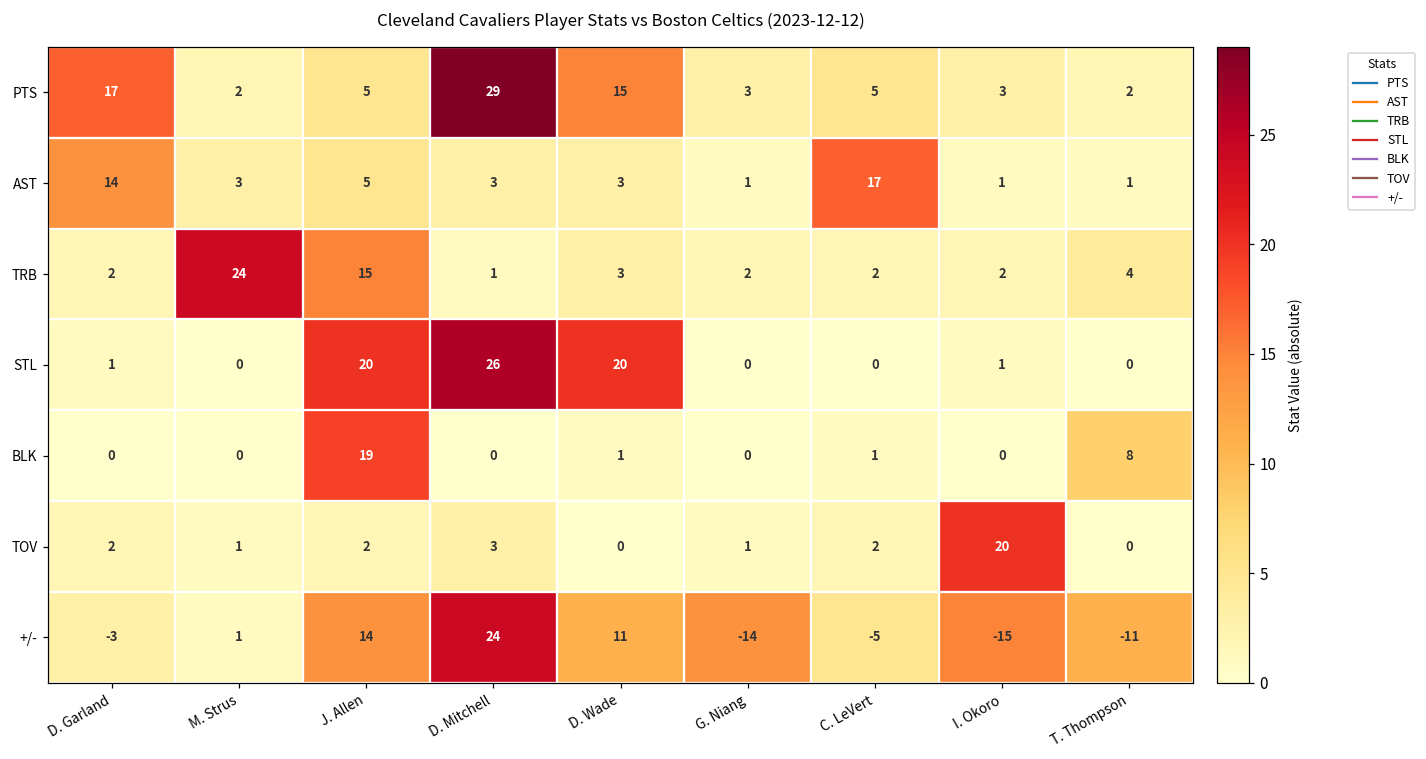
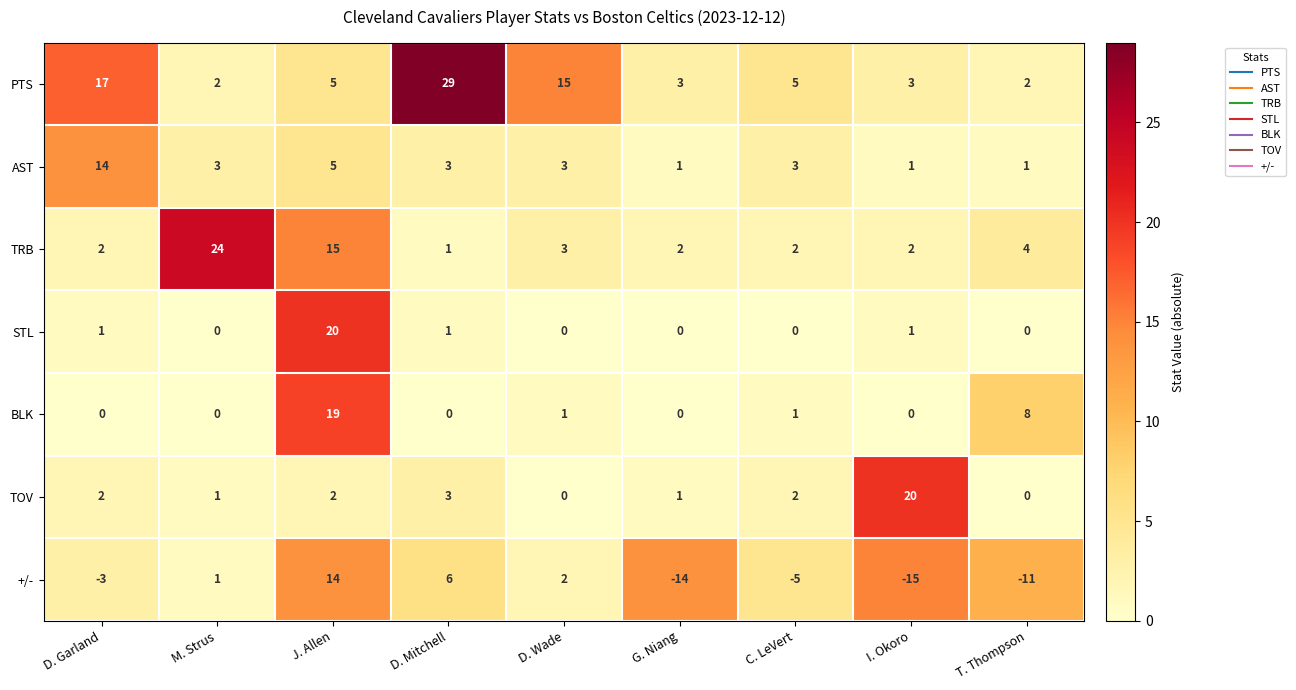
AST, C. LeVert: 17 -> 3
STL, D. Mitchell: 26 -> 1
STL, D. Wade: 20 -> 0
+/-, D. Mitchell: 24 -> 6
+/-, D. Wade: 11 -> 2
